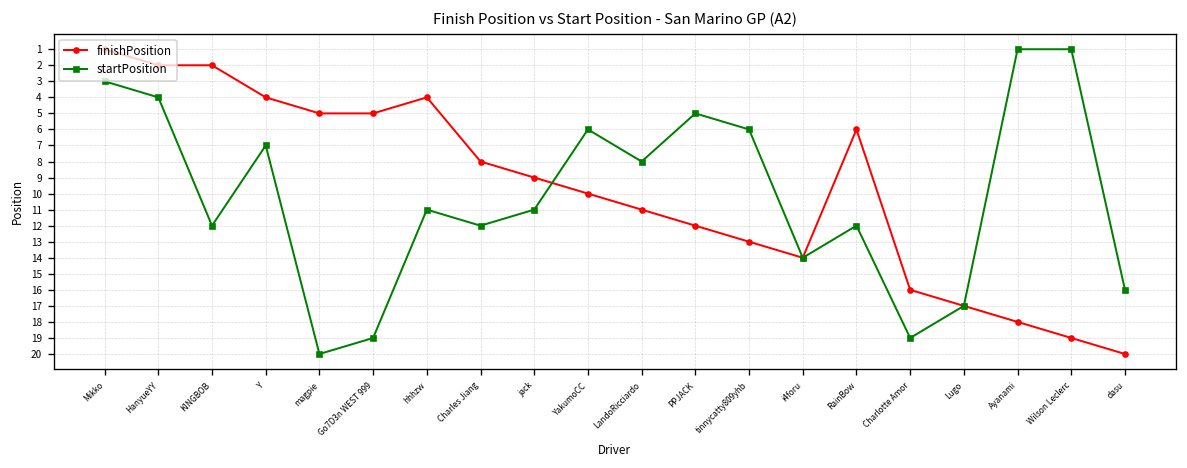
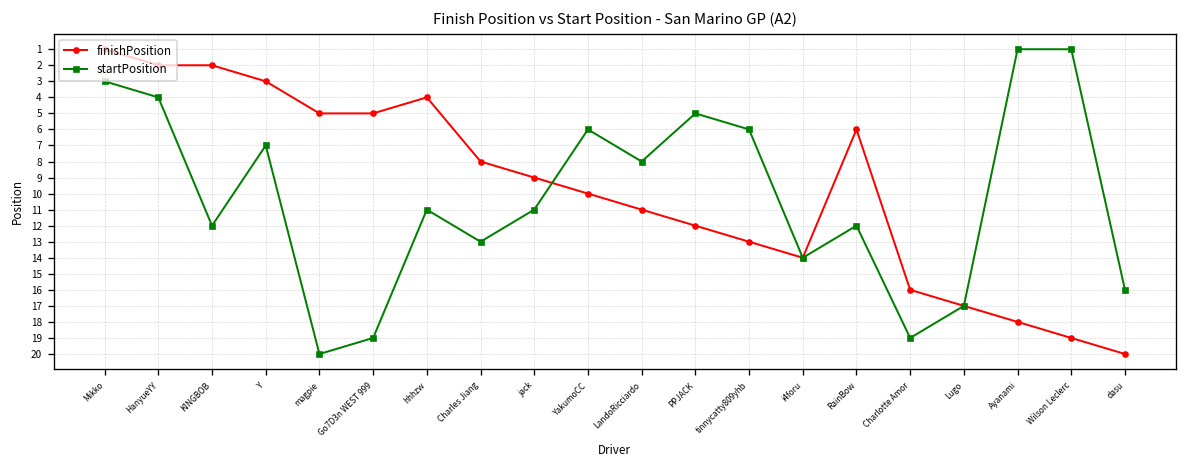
finishPosition, Y: 4 -> 3
startPosition, Charles Jiang: 12 -> 13
